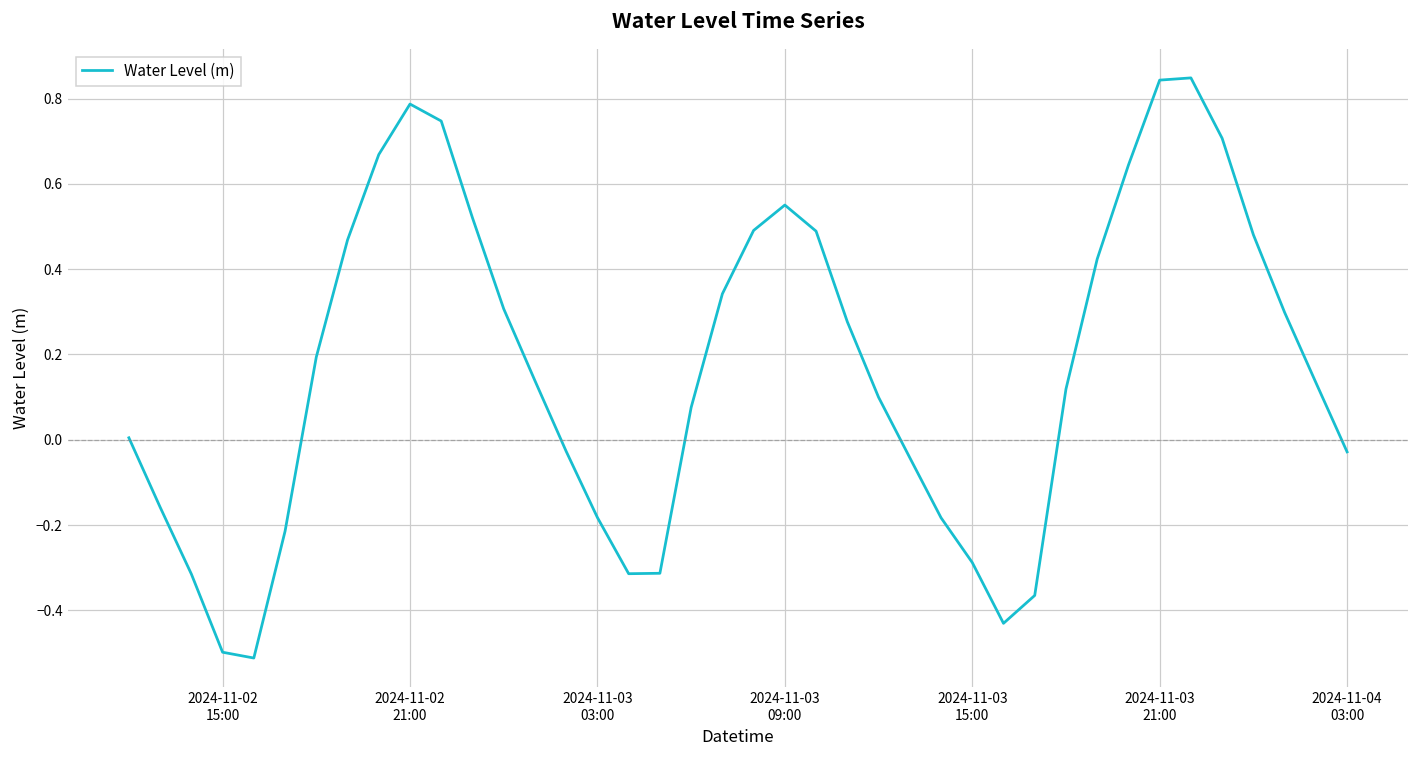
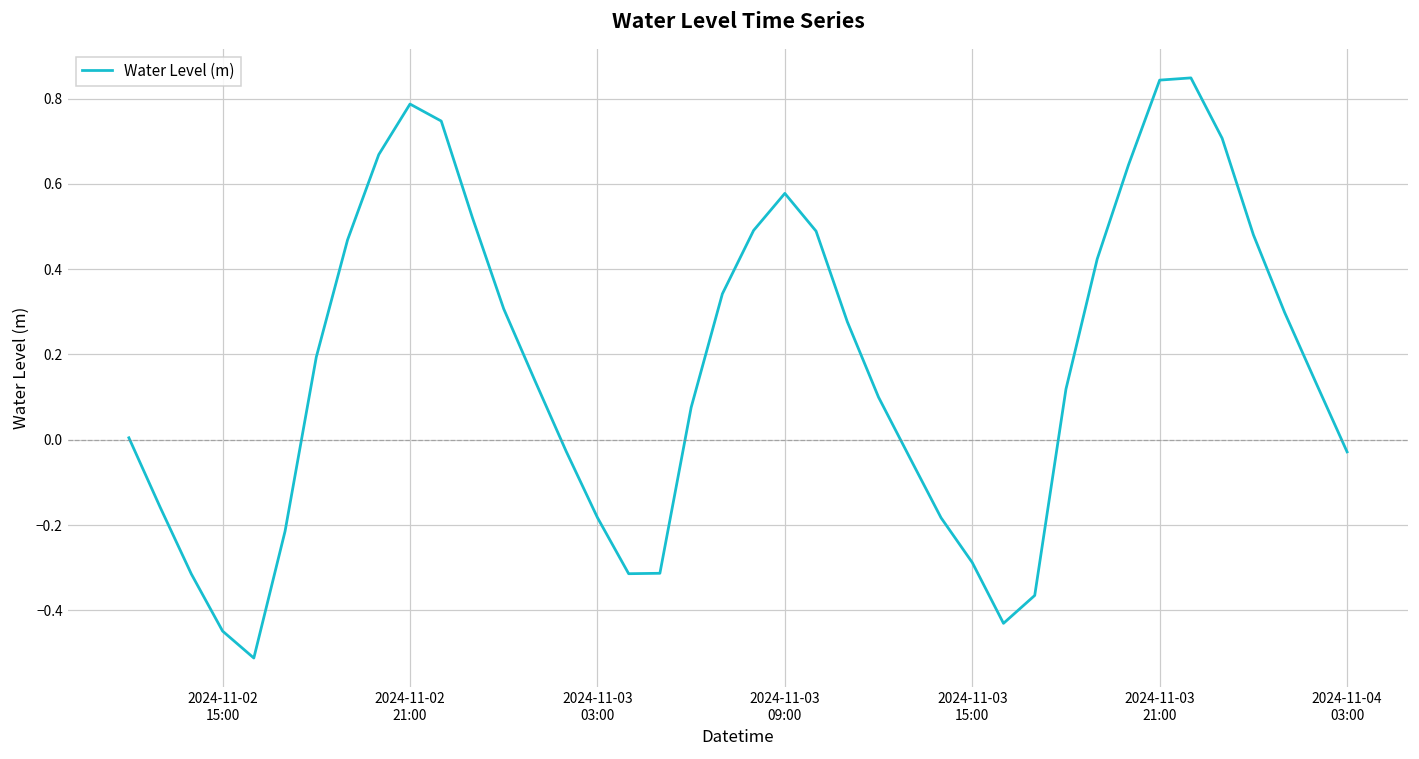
2024-11-02 15:00: -0.50 -> -0.45
2024-11-03 09:00: 0.55 -> 0.58
